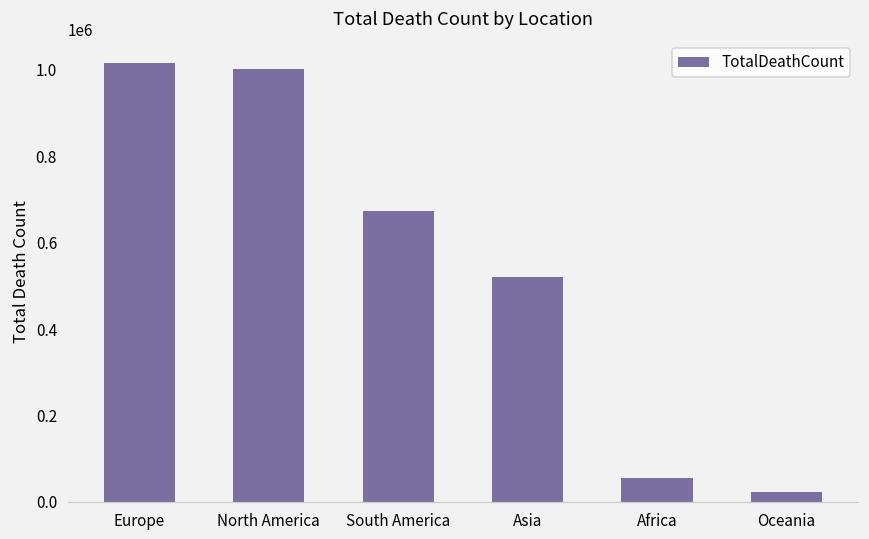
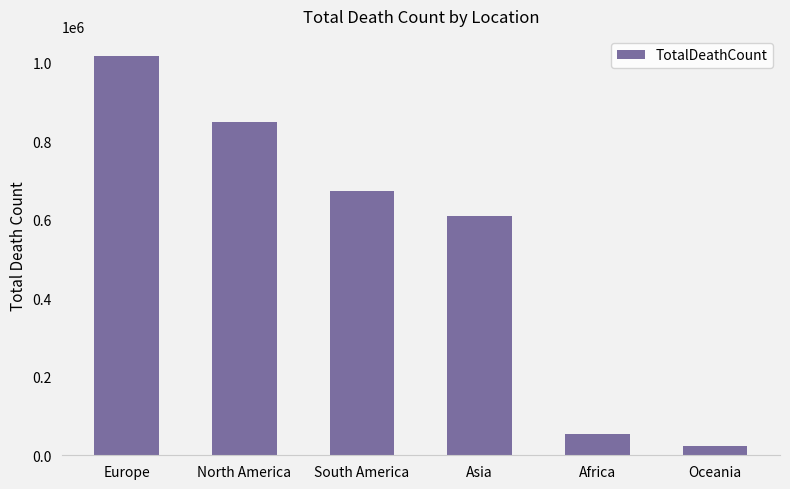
North America: 1000000 -> 850000
Asia: 520000 -> 610000
